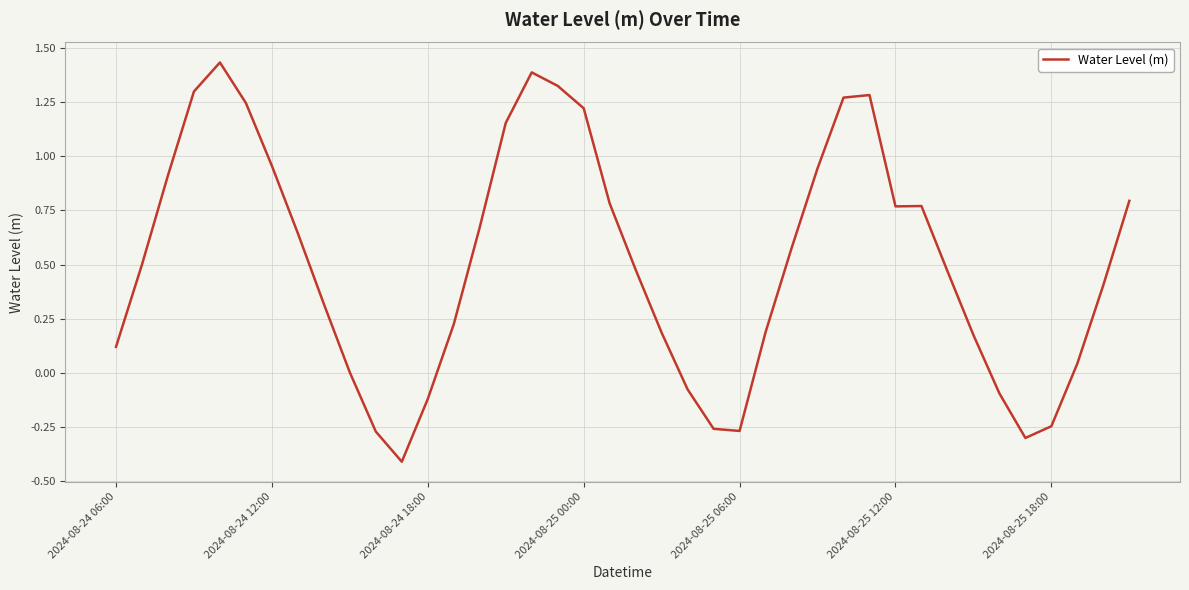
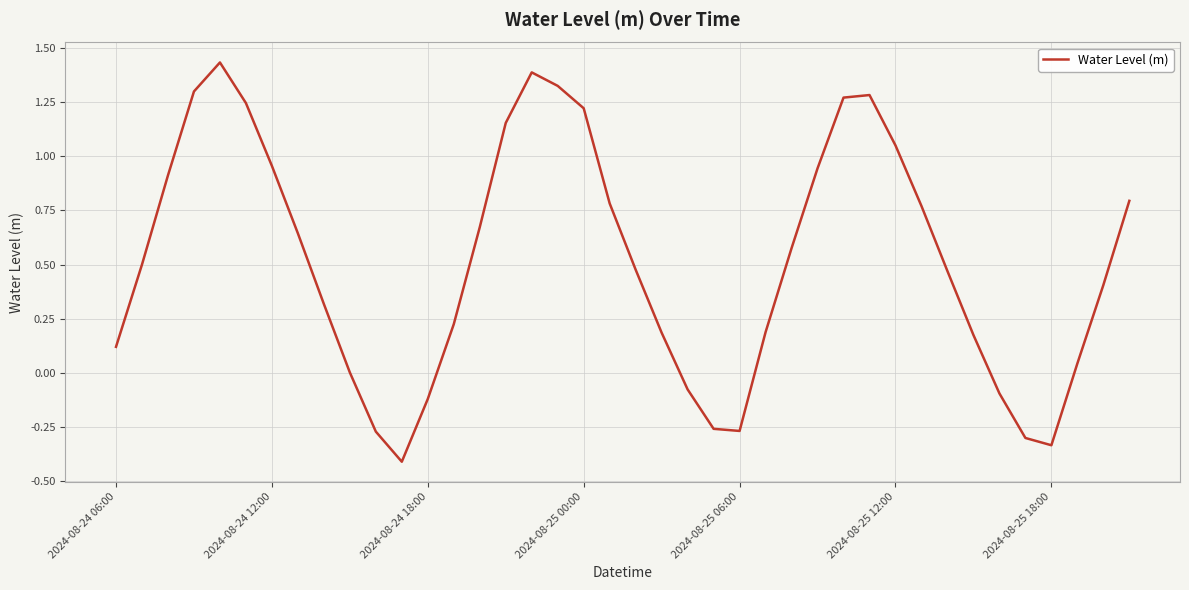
2024-08-25 12:00: 0.77 -> 1.05
2024-08-25 18:00: -0.25 -> -0.33
